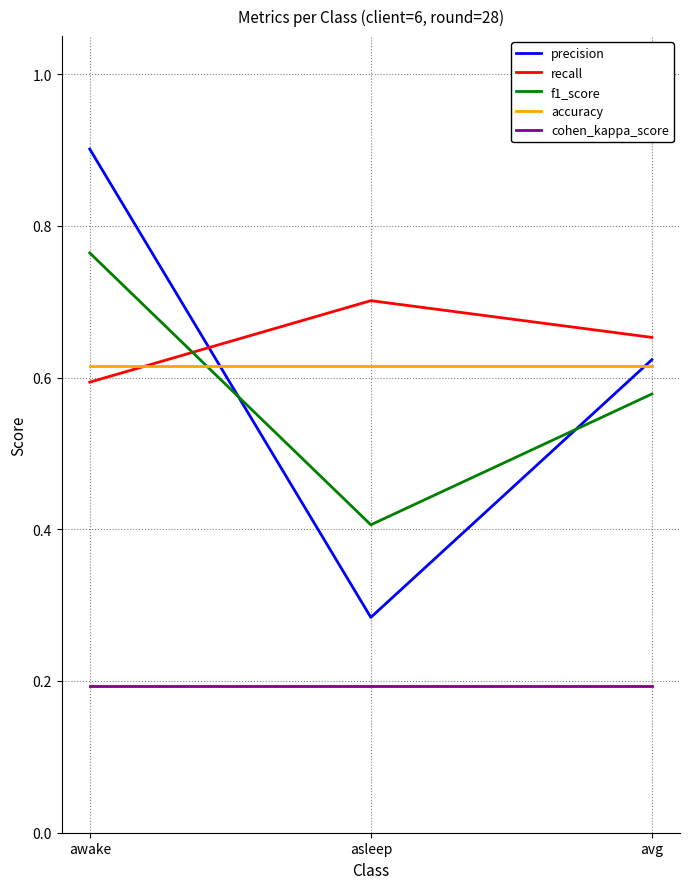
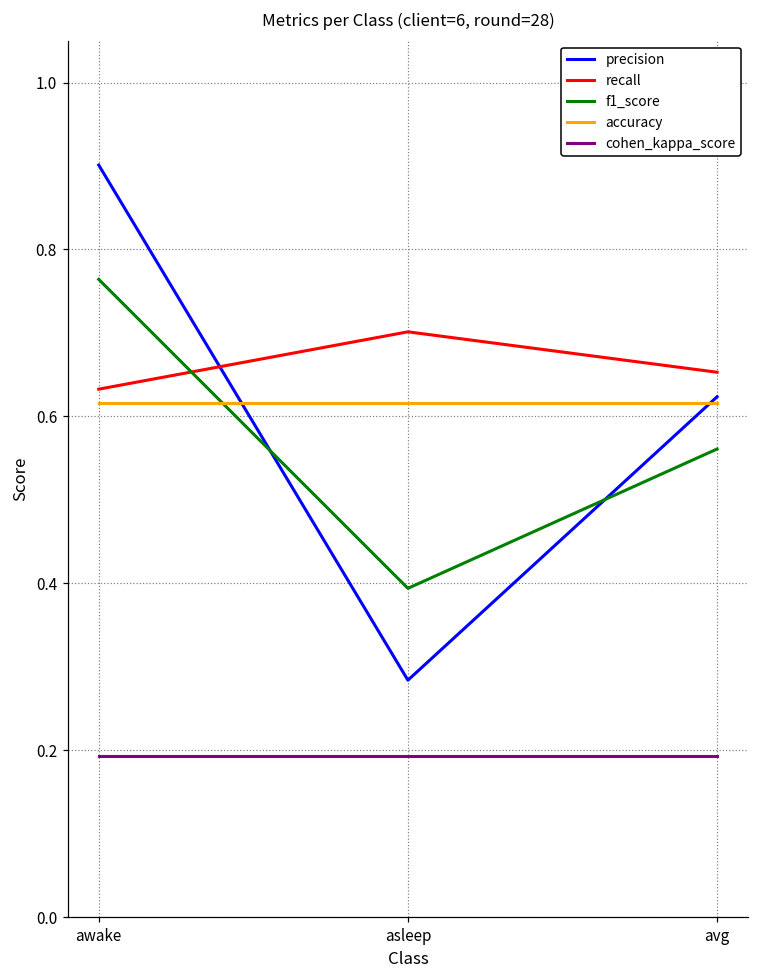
recall, awake: 0.59 -> 0.63
f1_score, asleep: 0.41 -> 0.39
f1_score, avg: 0.58 -> 0.56
